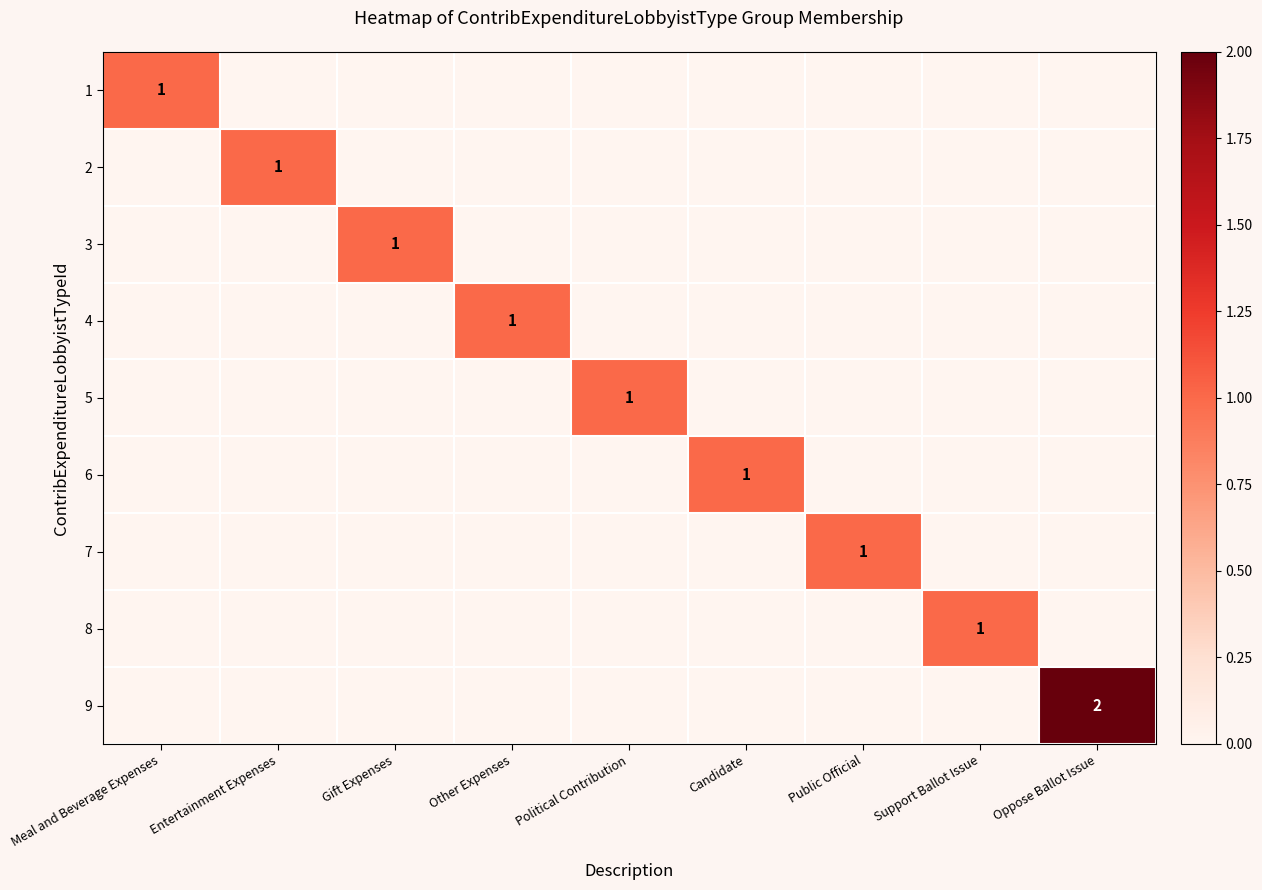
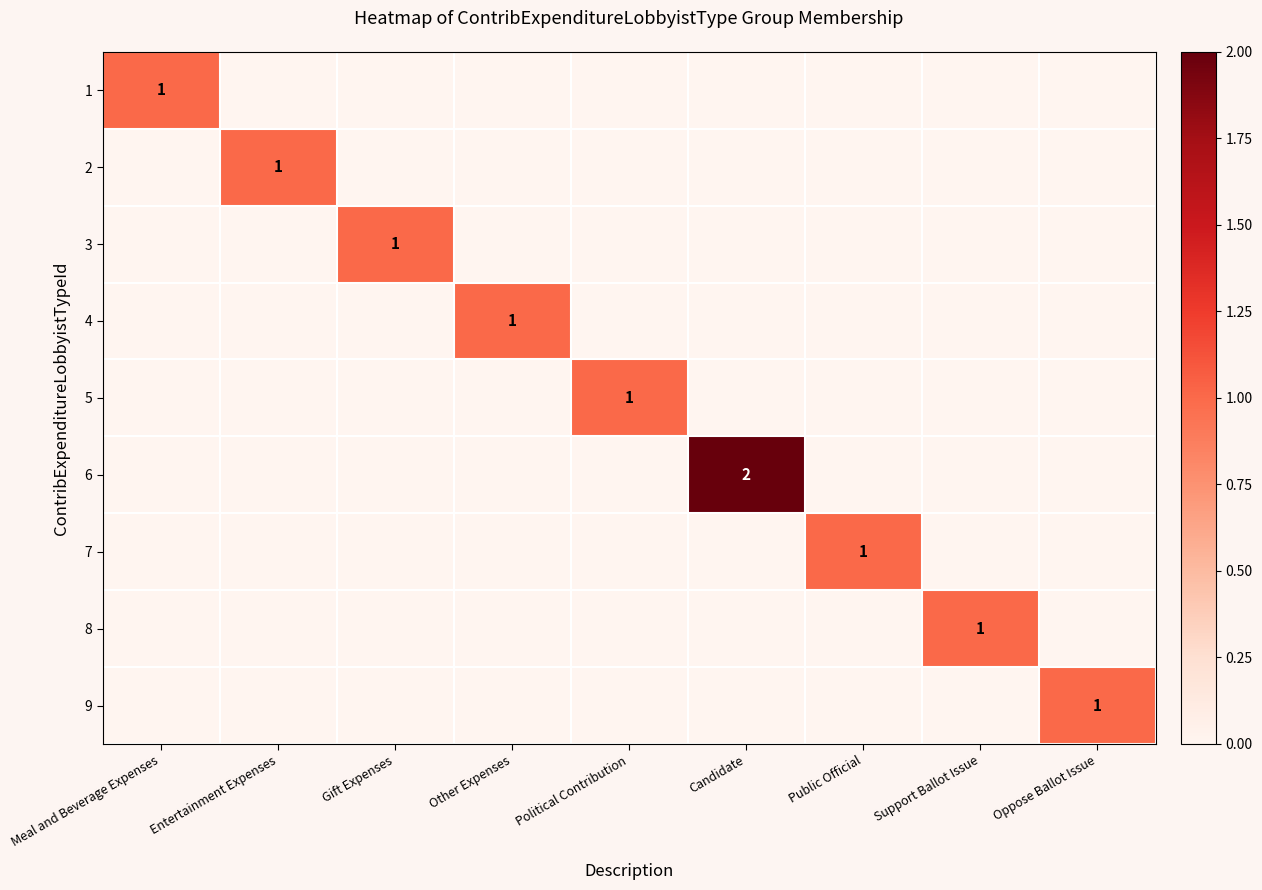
6, Candidate: 1 -> 2
9, Oppose Ballot Issue: 2 -> 1
